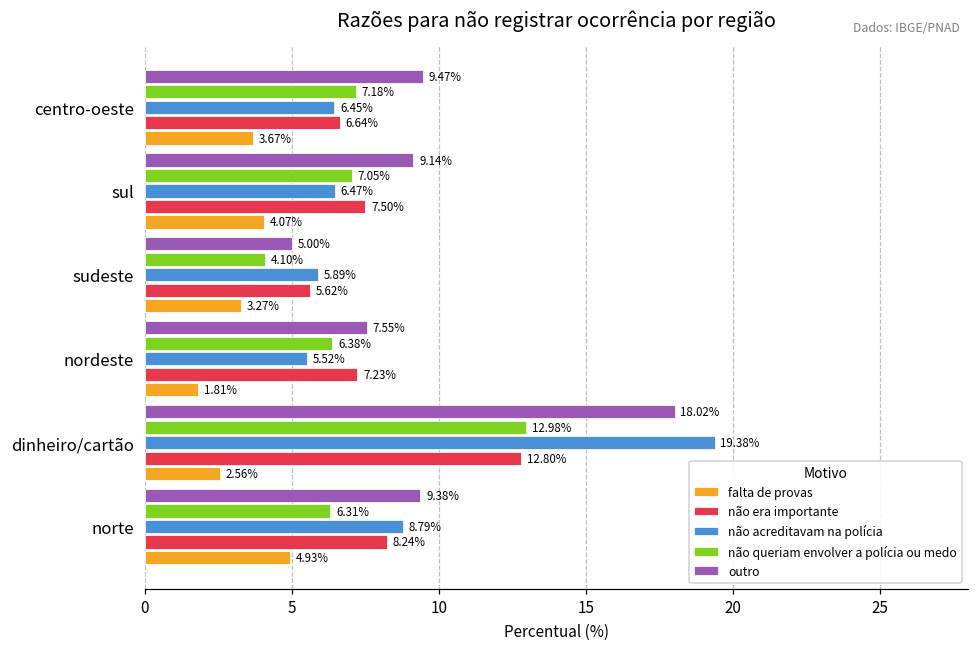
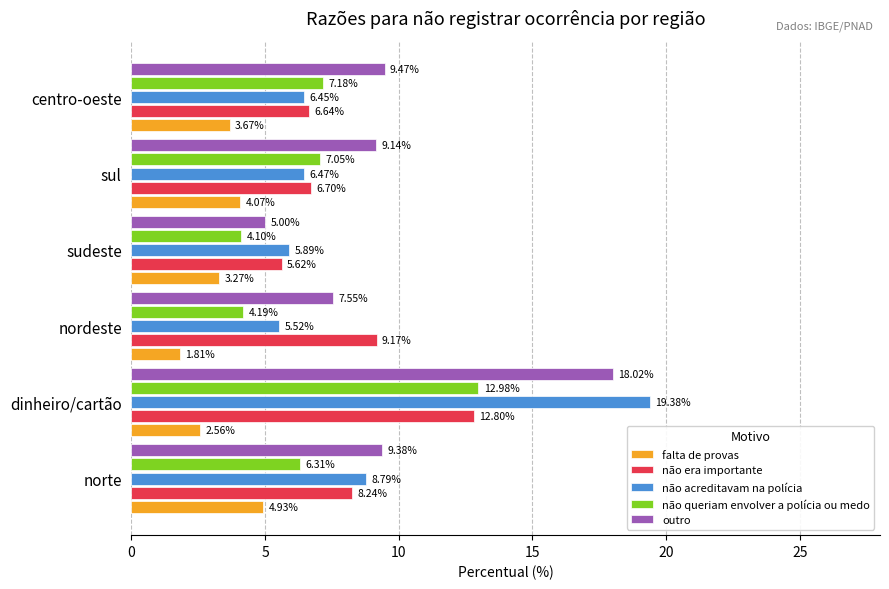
não era importante, sul: 7.50% -> 6.70%
não queriam envolver a polícia ou medo, nordeste: 6.38% -> 4.19%
não era importante, nordeste: 7.23% -> 9.17%
